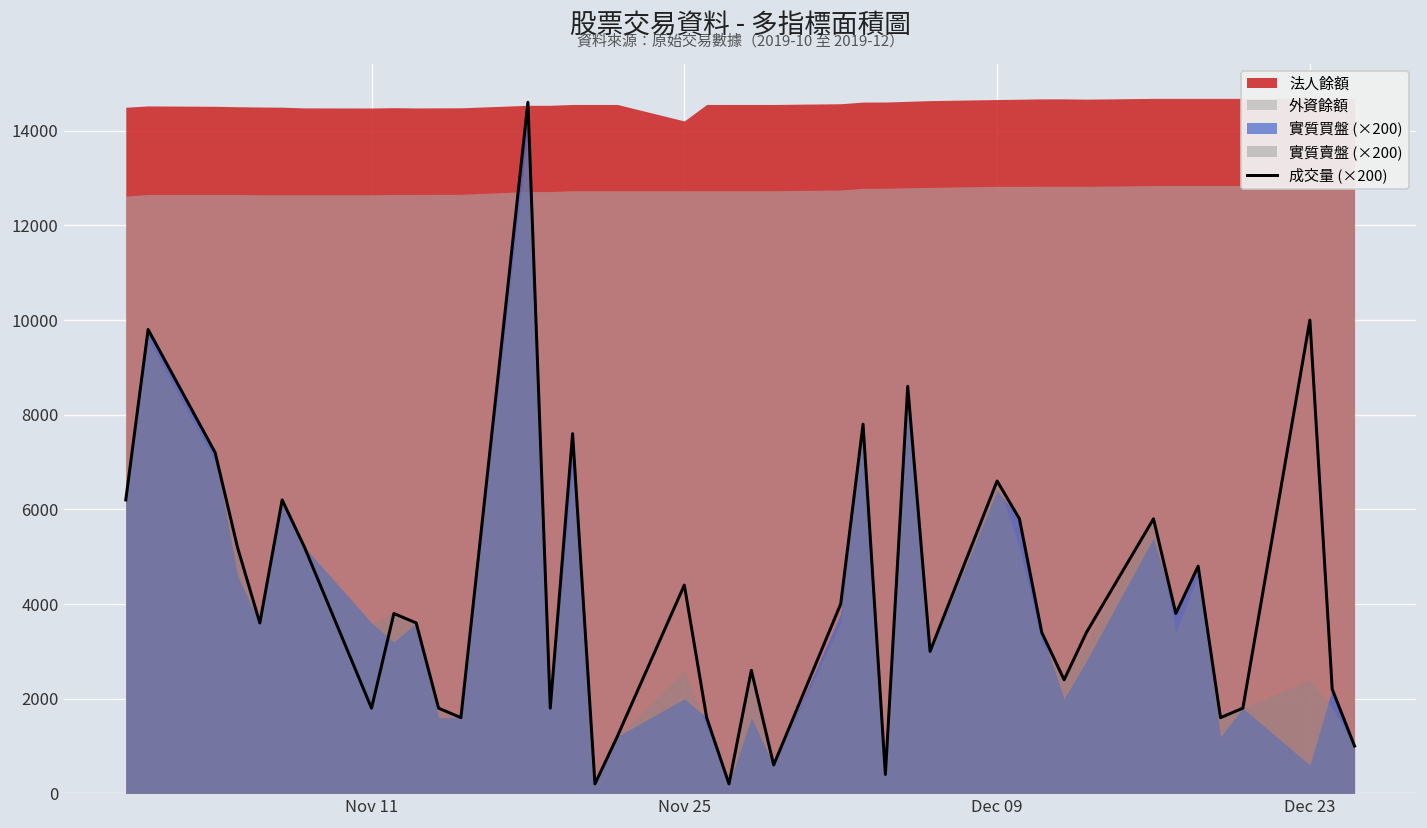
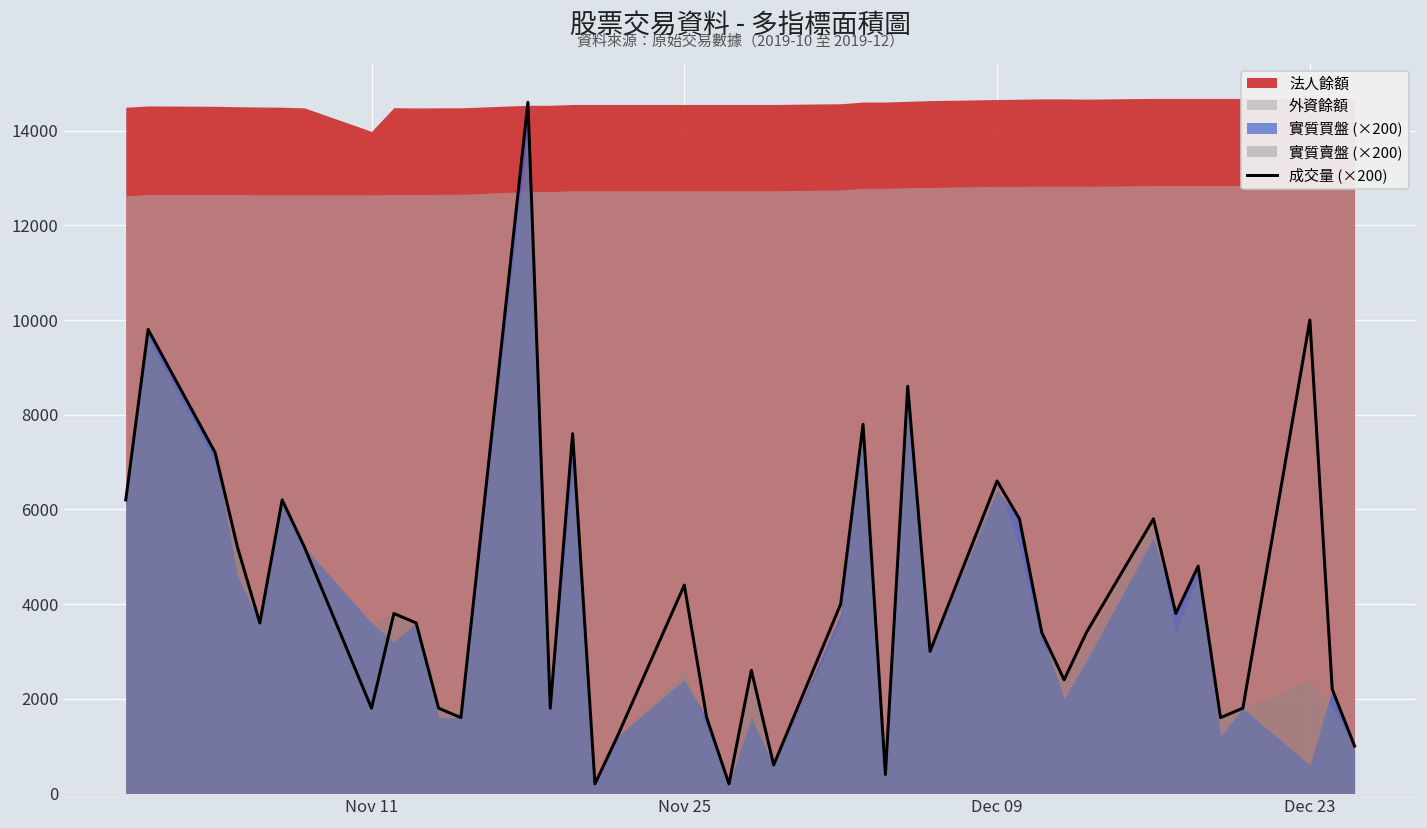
法人餘額, Nov 11: 14500 -> 14000
法人餘額, Nov 25: 14200 -> 14600
實質買盤 (×200), Nov 25: 2000 -> 2400
